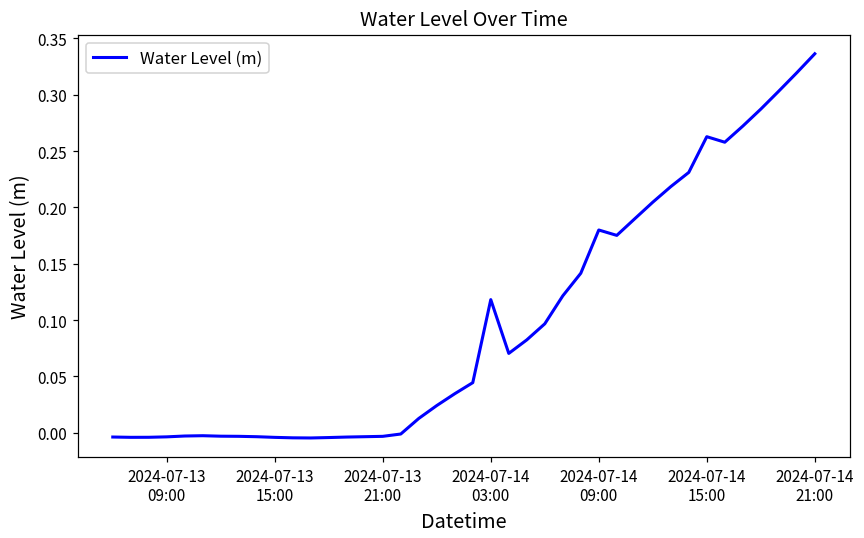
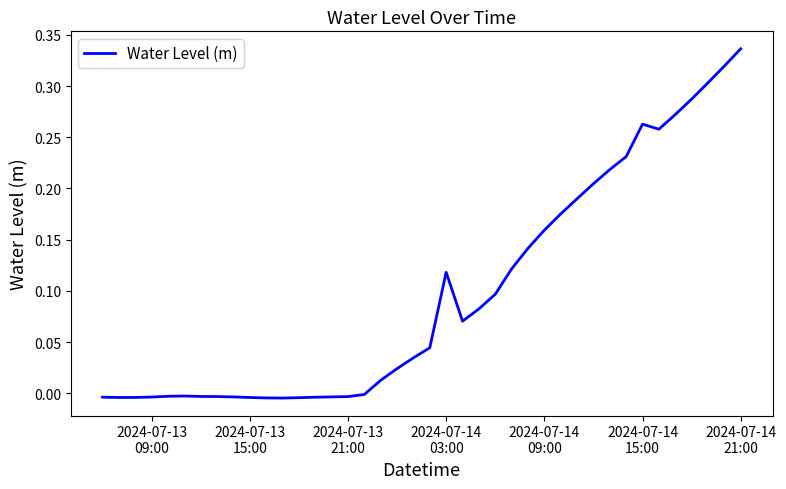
2024-07-14 09:00: 0.180 -> 0.159
